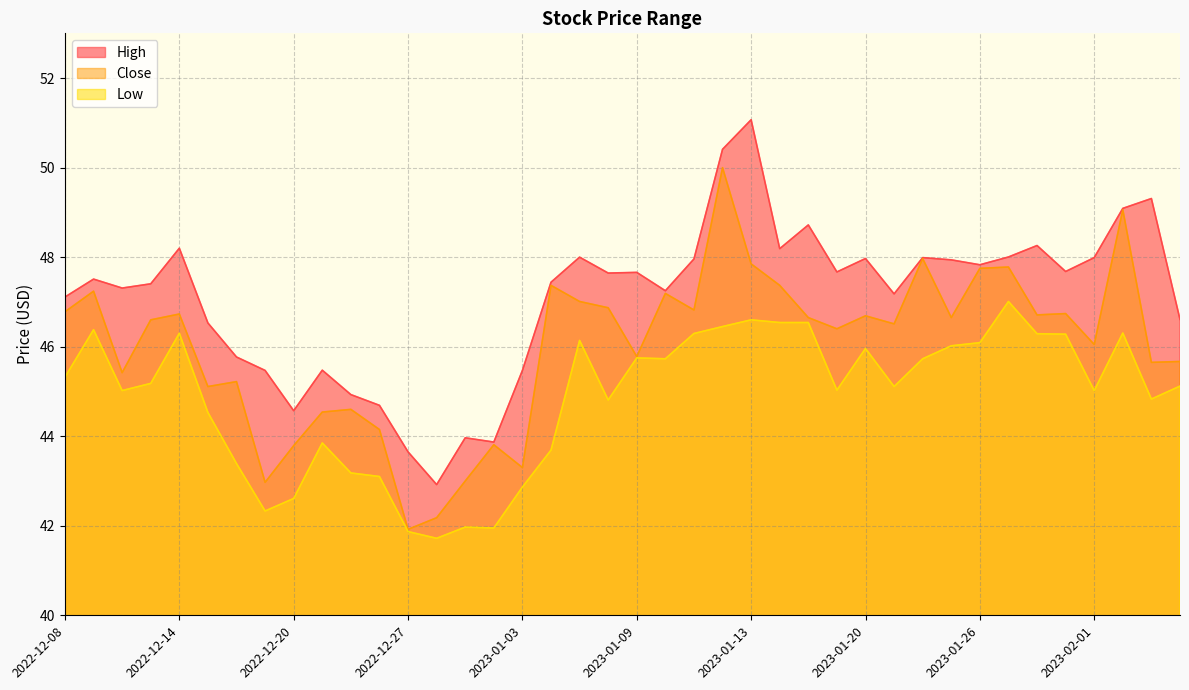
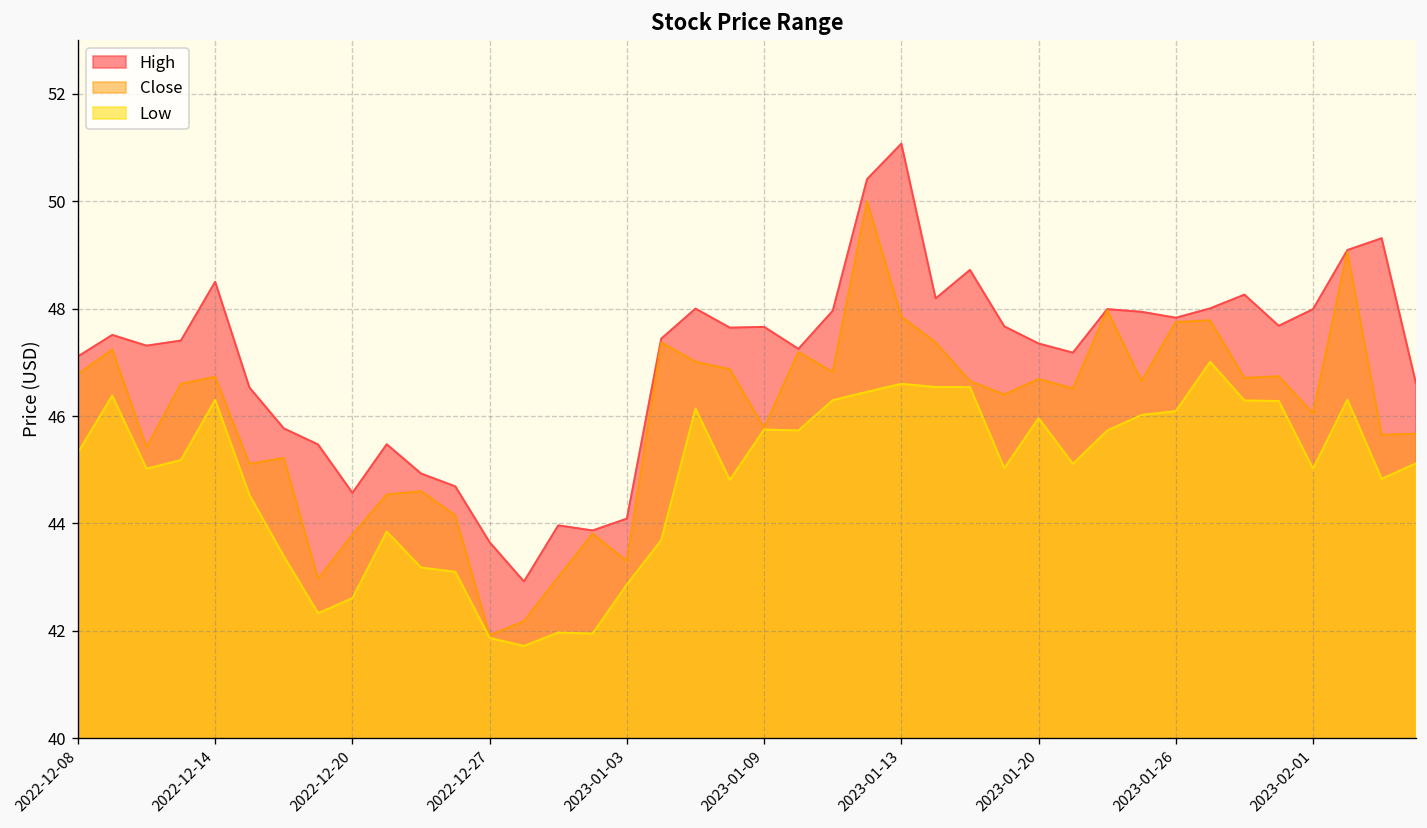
High, 2022-12-14: 48.2 -> 48.5
High, 2023-01-03: 45.5 -> 44.1
High, 2023-01-20: 48.0 -> 47.4
